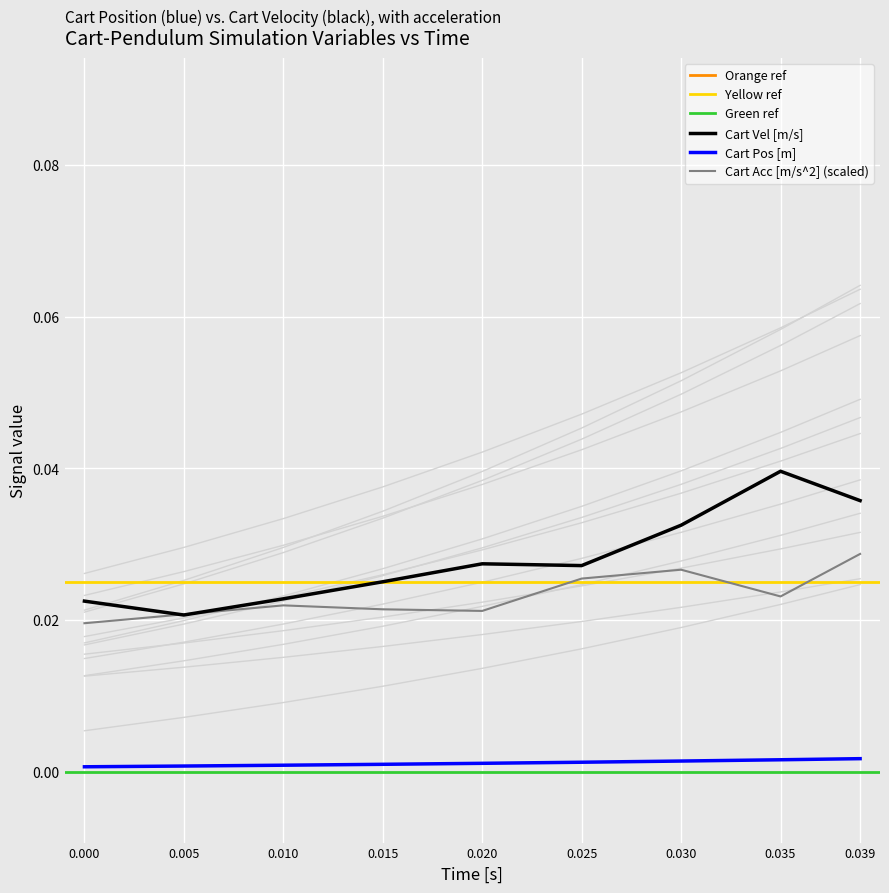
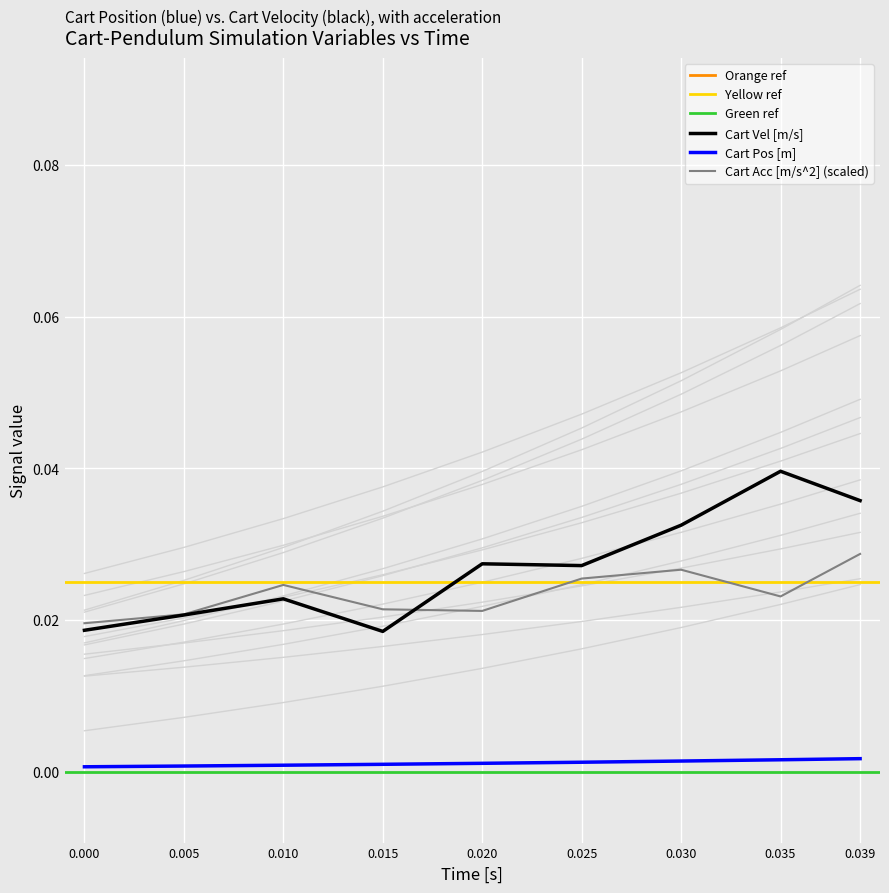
Cart Vel [m/s], 0.000: 0.022 -> 0.019
Cart Acc [m/s^2] (scaled), 0.010: 0.022 -> 0.025
Cart Vel [m/s], 0.015: 0.025 -> 0.018
